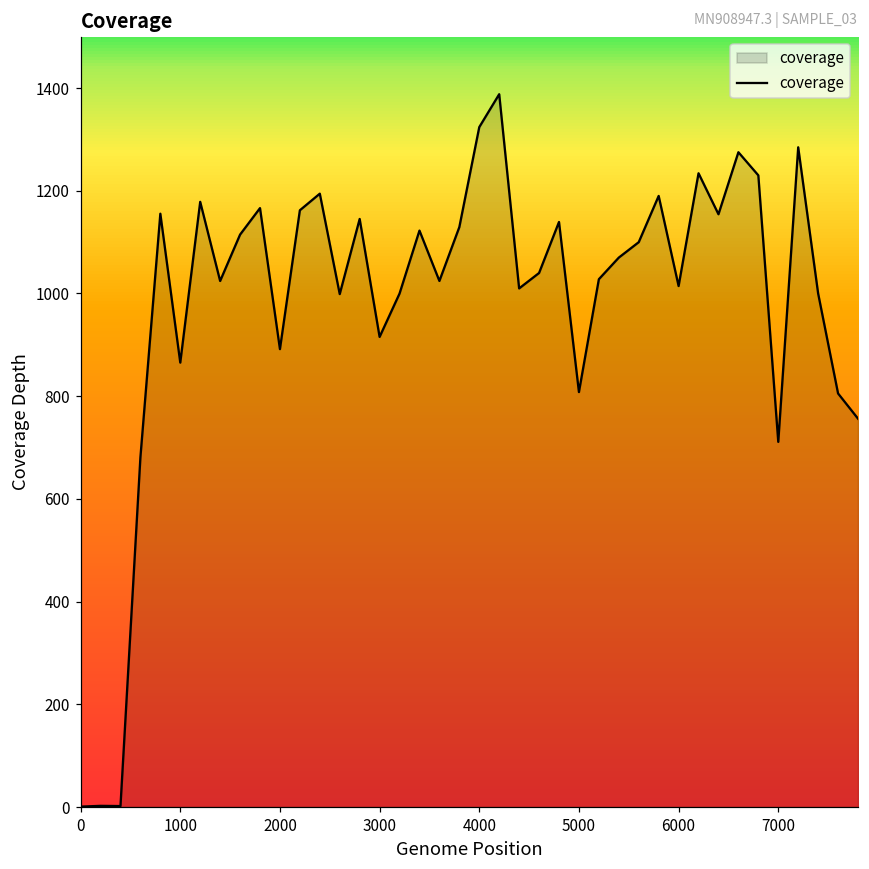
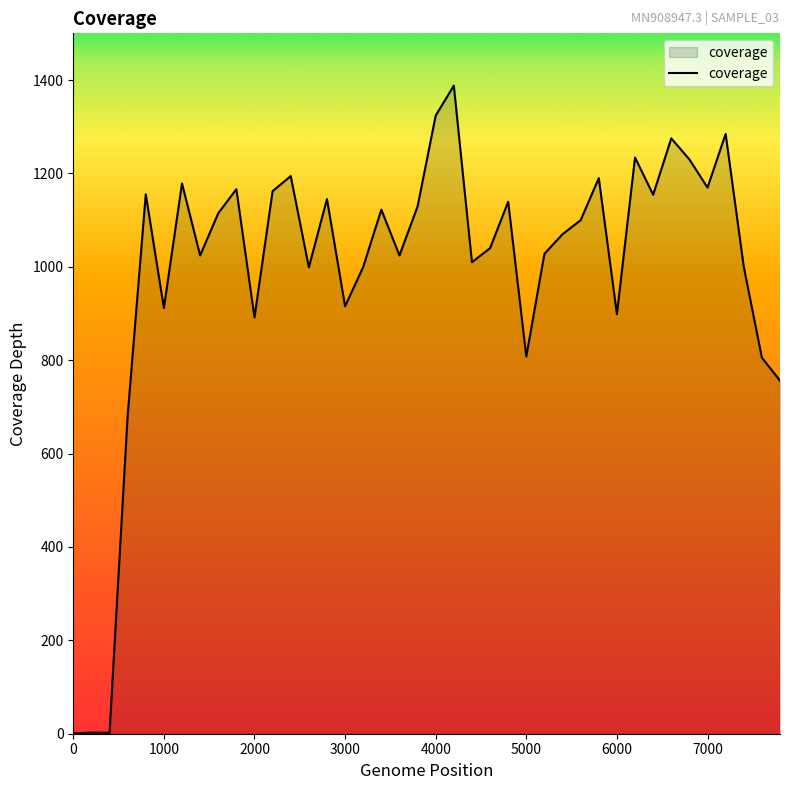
1000: 870 -> 910
6000: 1010 -> 900
7000: 710 -> 1170
